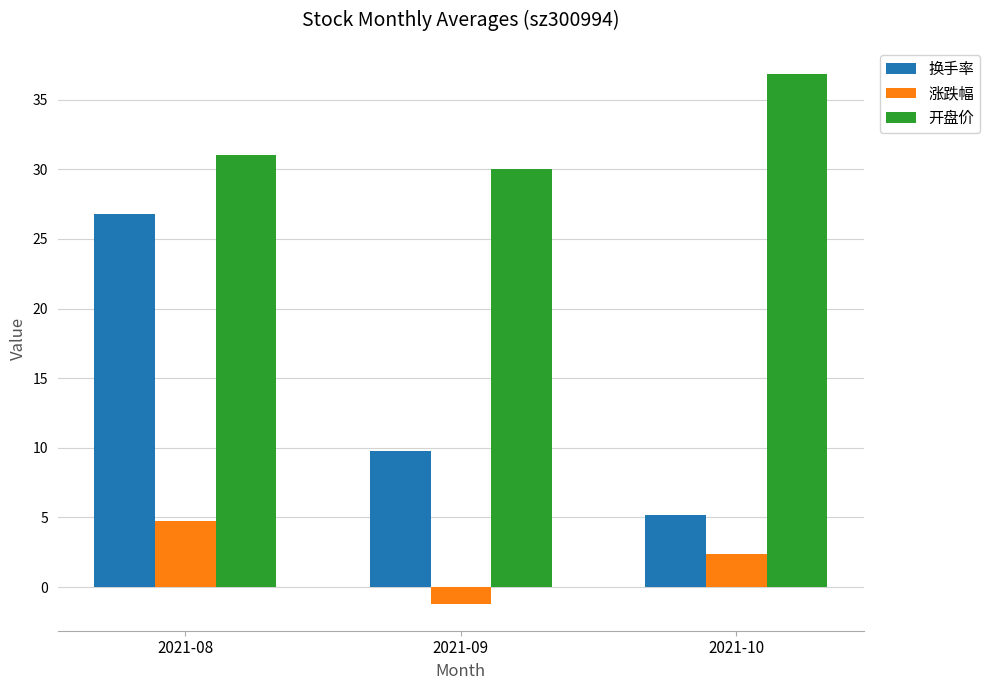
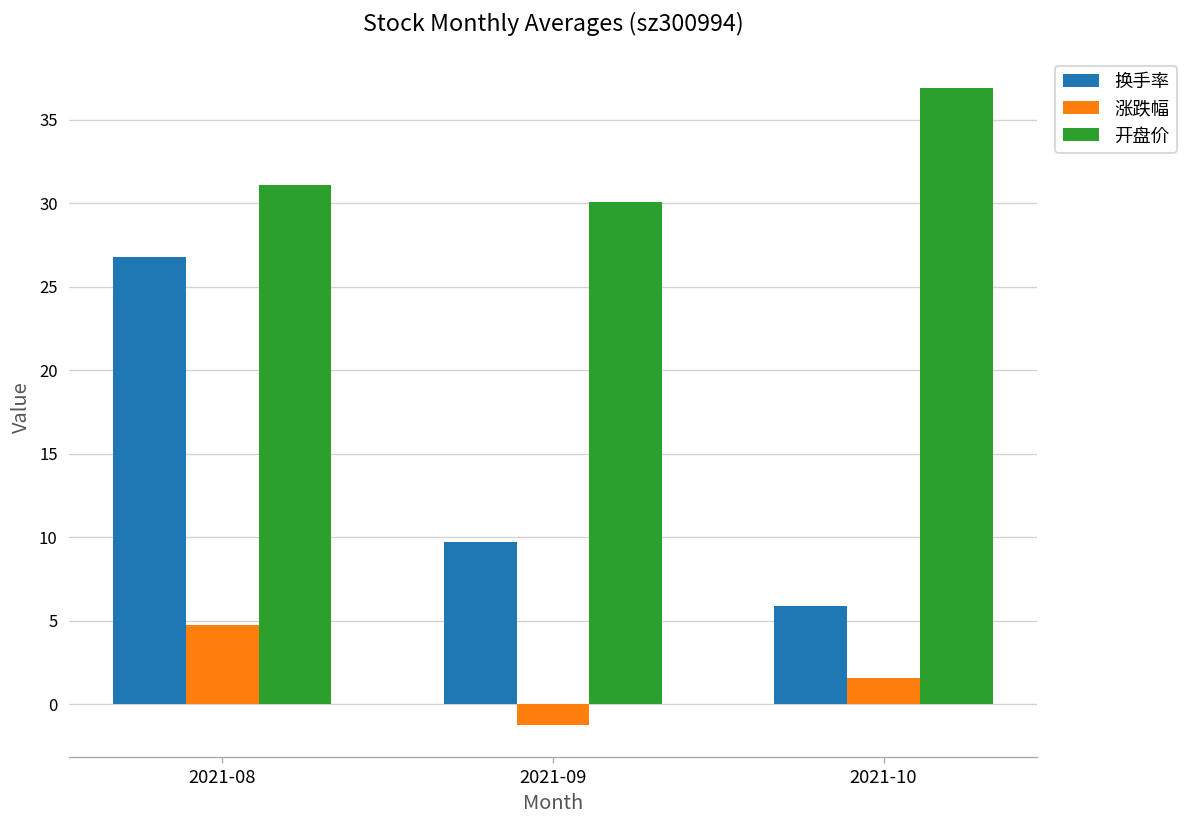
换手率, 2021-10: 5.2 -> 5.9
涨跌幅, 2021-10: 2.4 -> 1.6
